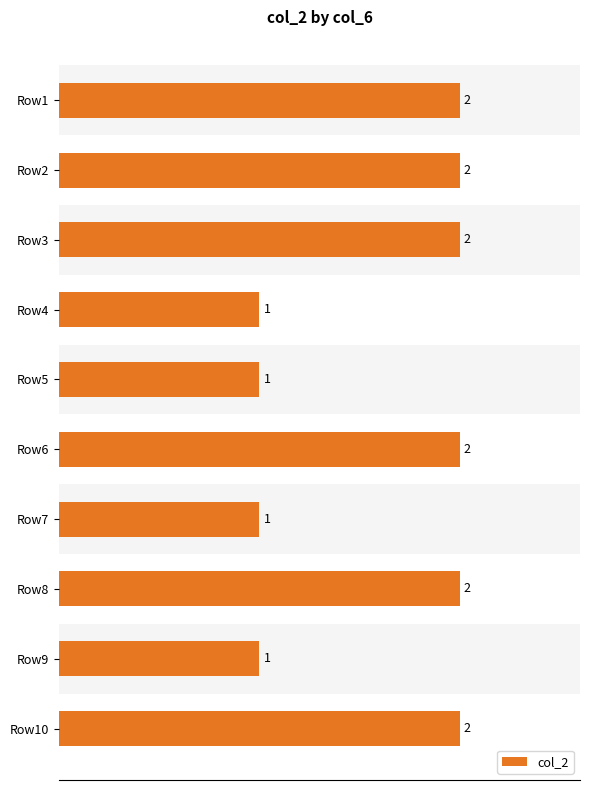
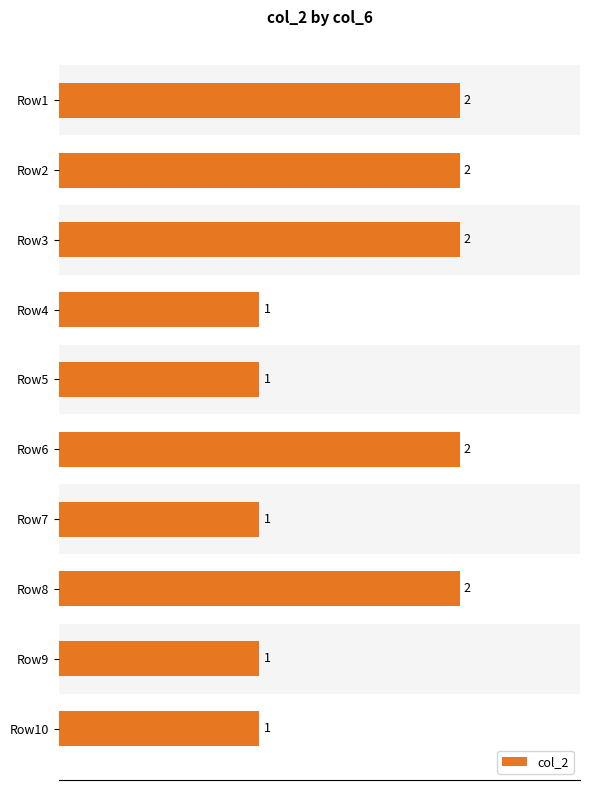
Row10: 2 -> 1
